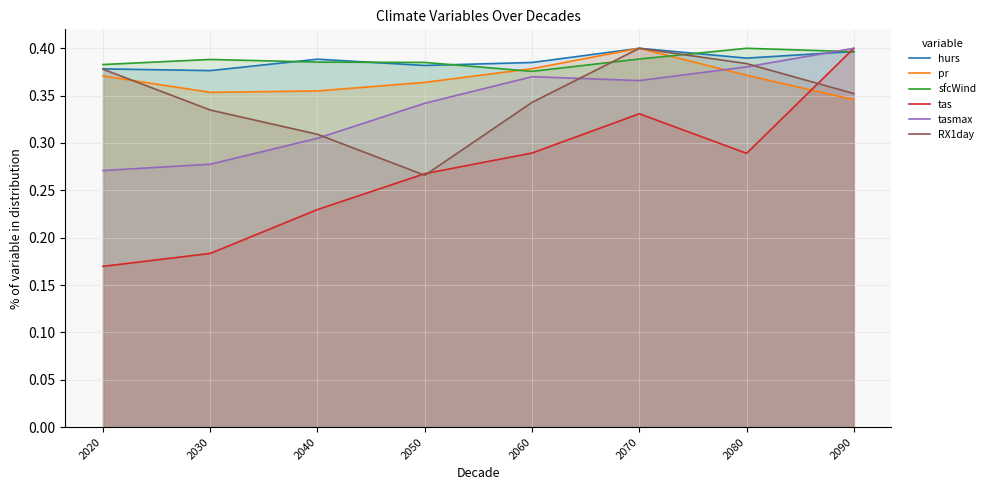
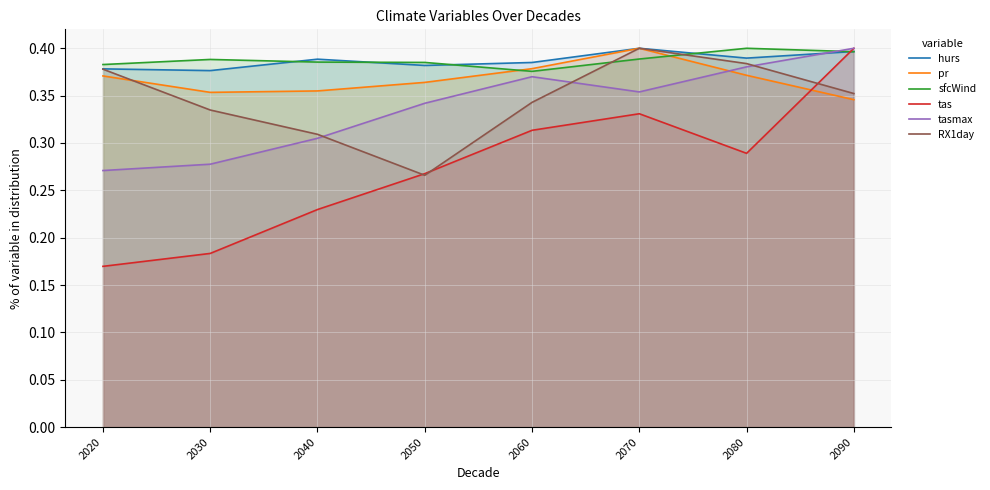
tas, 2060: 0.29 -> 0.31
tasmax, 2070: 0.37 -> 0.35
